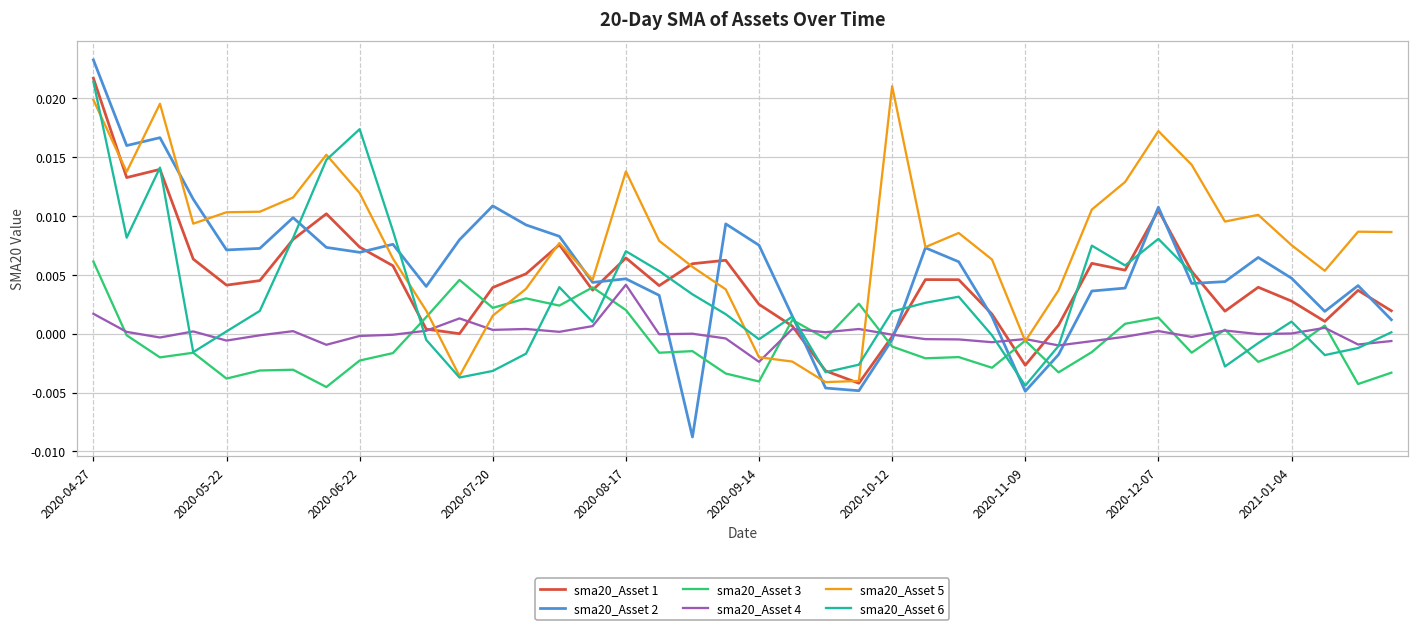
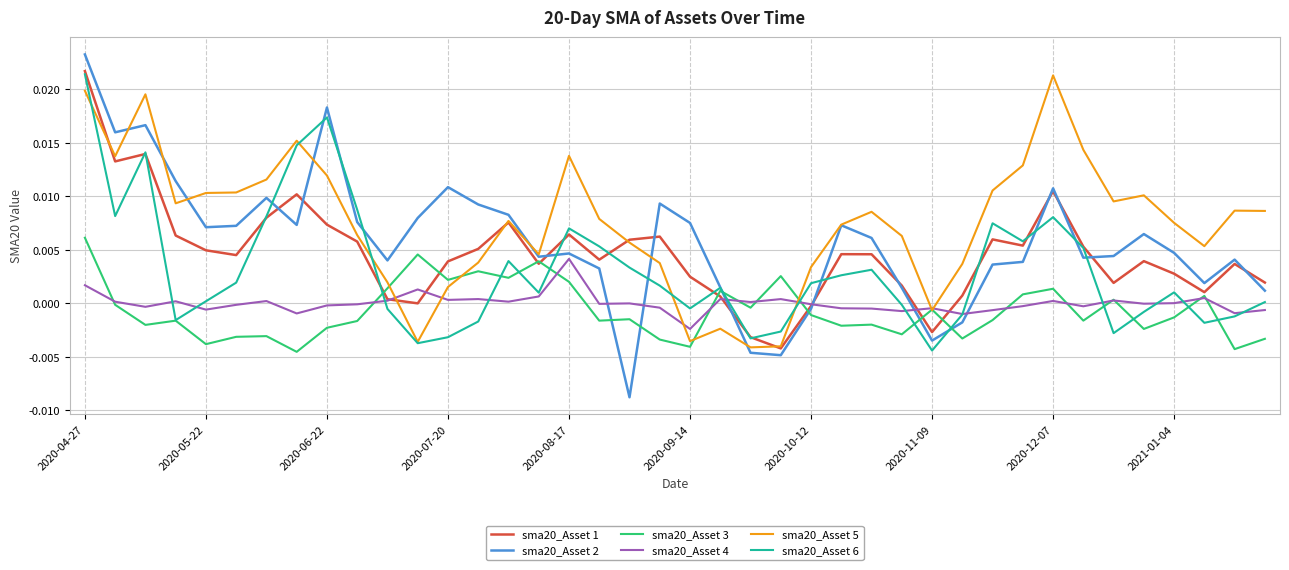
sma20_Asset 1, 2020-05-22: 0.0041 -> 0.0050
sma20_Asset 2, 2020-06-22: 0.0069 -> 0.0183
sma20_Asset 5, 2020-09-14: -0.0020 -> -0.0035
sma20_Asset 5, 2020-10-12: 0.0210 -> 0.0034
sma20_Asset 2, 2020-11-09: -0.0049 -> -0.0035
sma20_Asset 5, 2020-12-07: 0.0172 -> 0.0213
